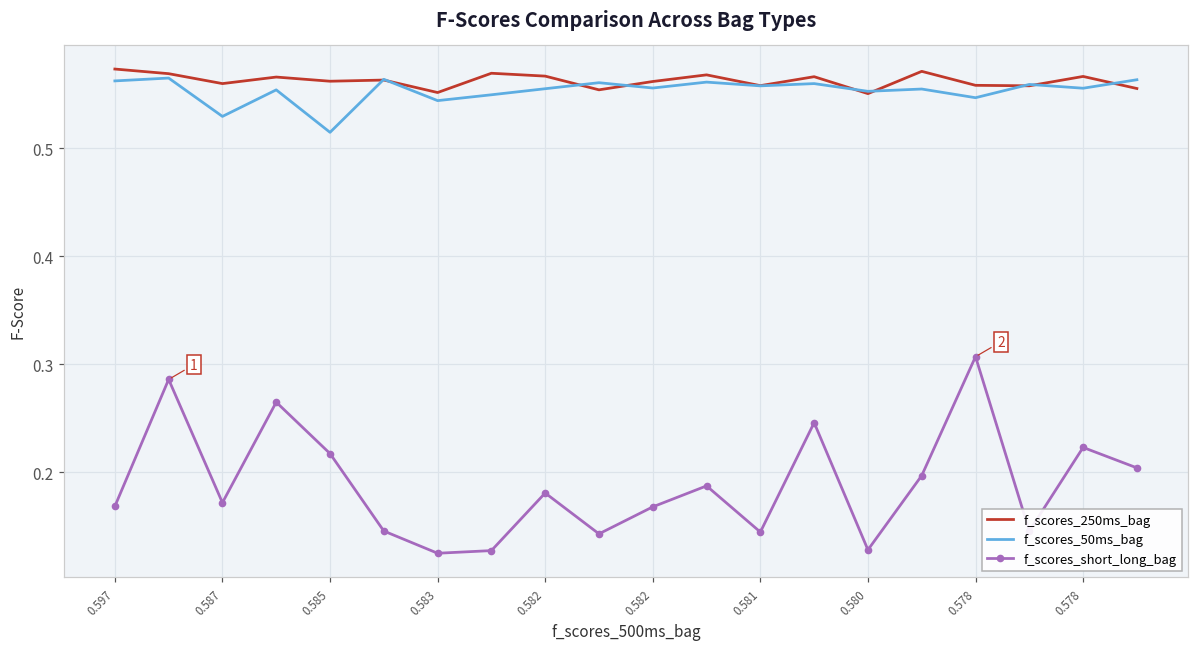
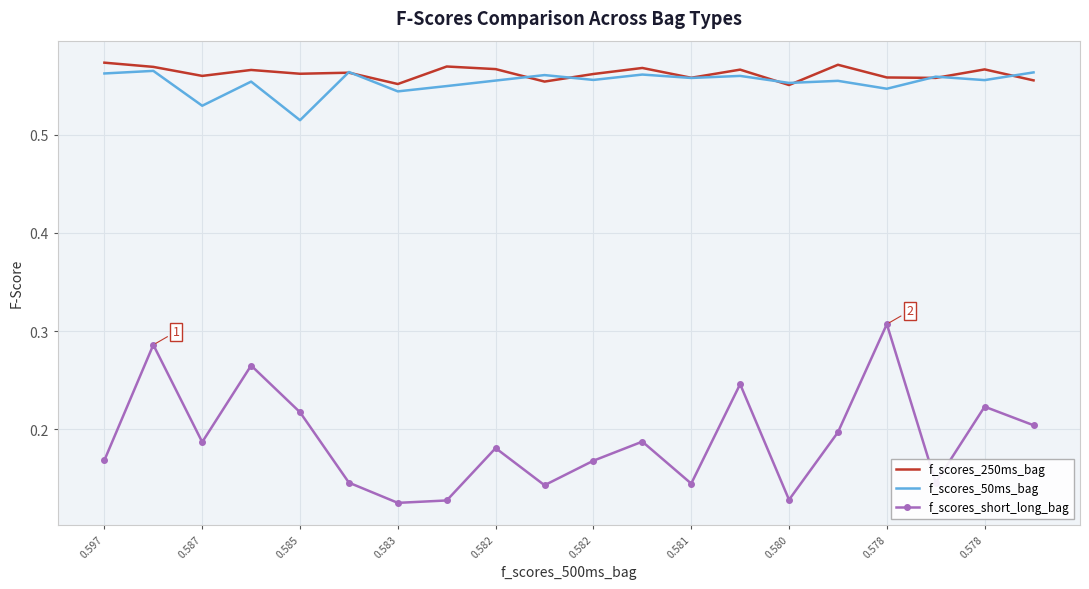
f_scores_short_long_bag, 0.587: 0.17 -> 0.19
